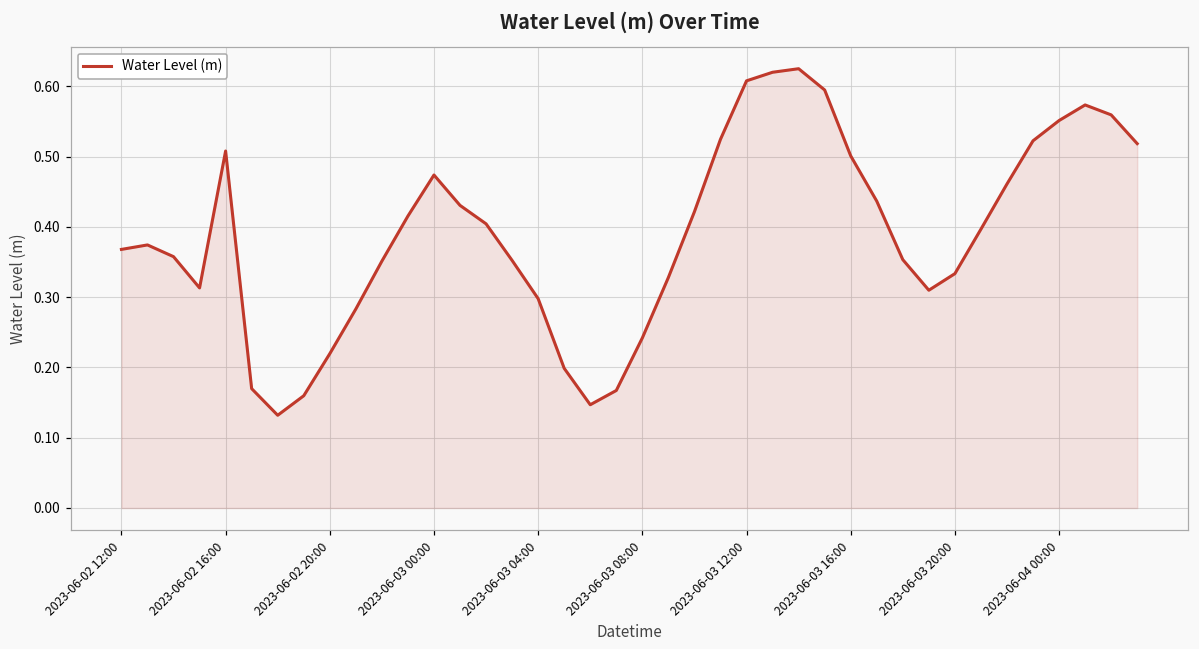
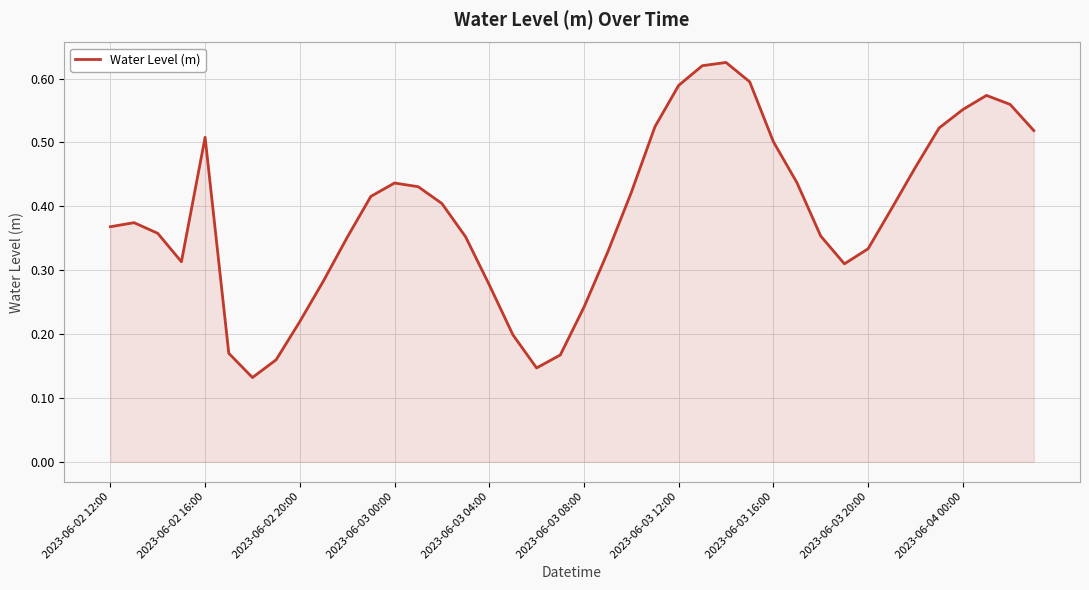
2023-06-03 00:00: 0.47 -> 0.44
2023-06-03 04:00: 0.30 -> 0.28
2023-06-03 12:00: 0.61 -> 0.59
